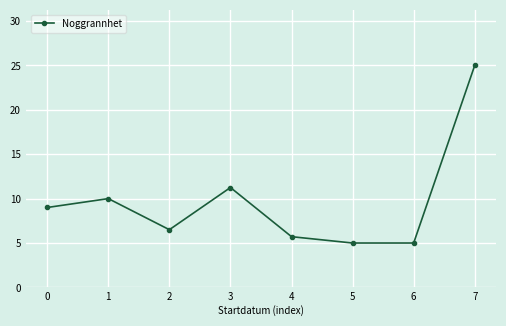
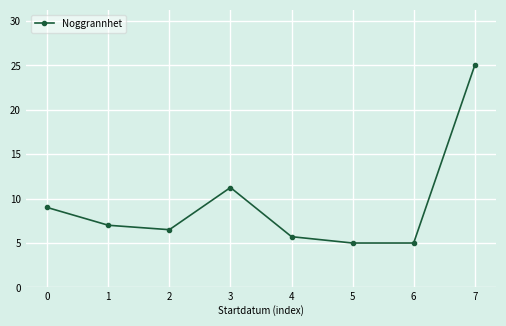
1: 10 -> 7
